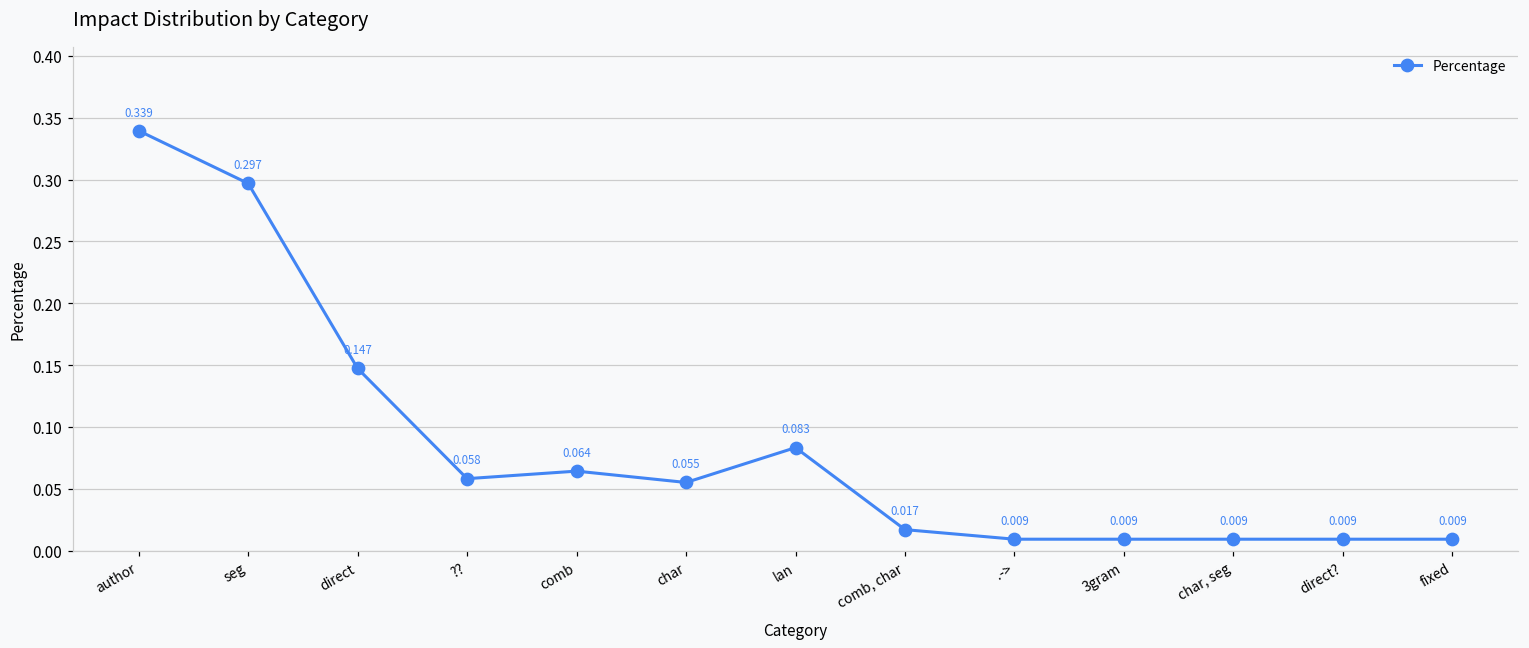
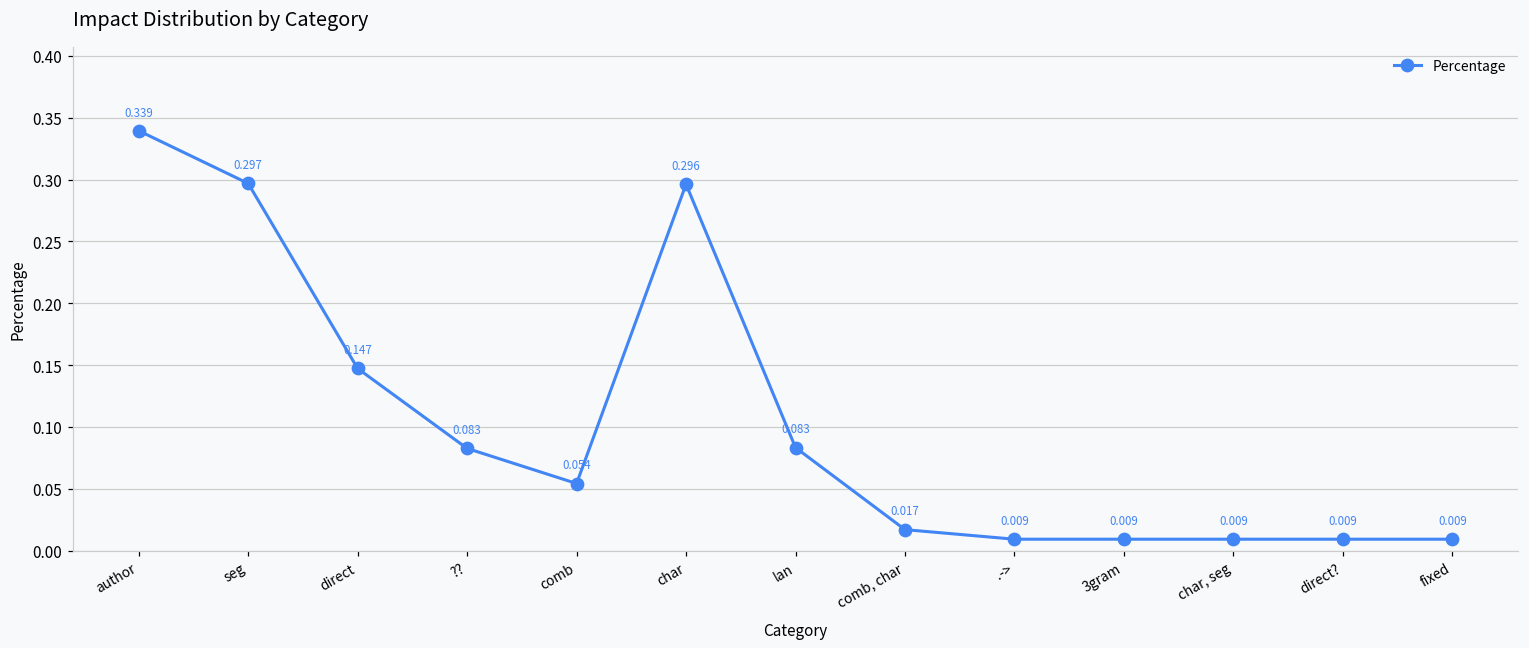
??: 0.058 -> 0.083
comb: 0.064 -> 0.054
char: 0.055 -> 0.296
